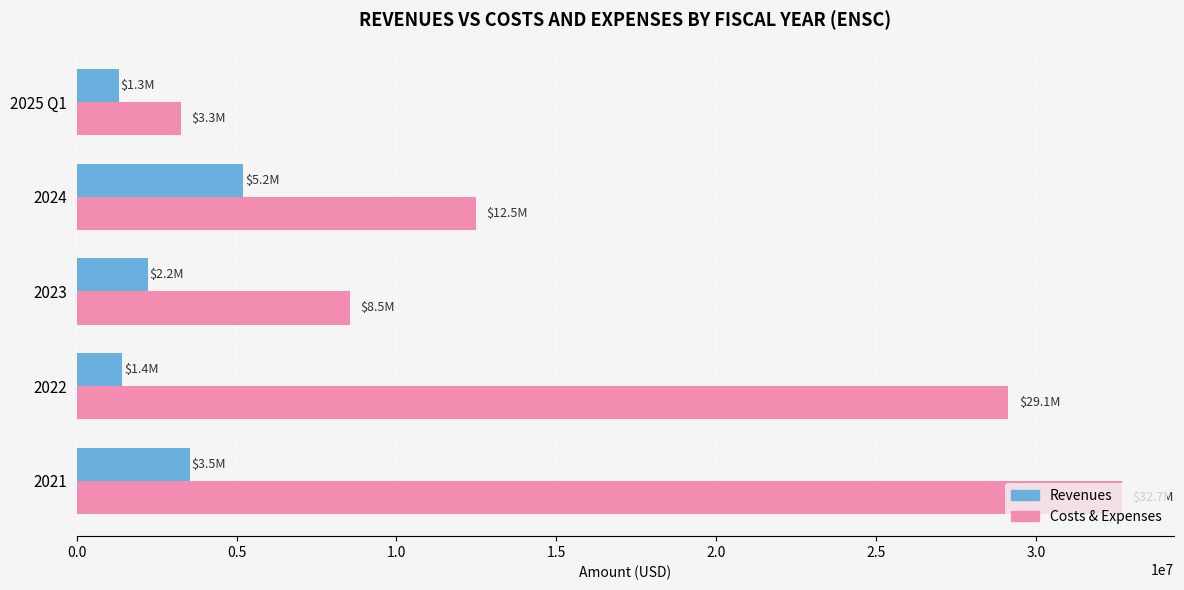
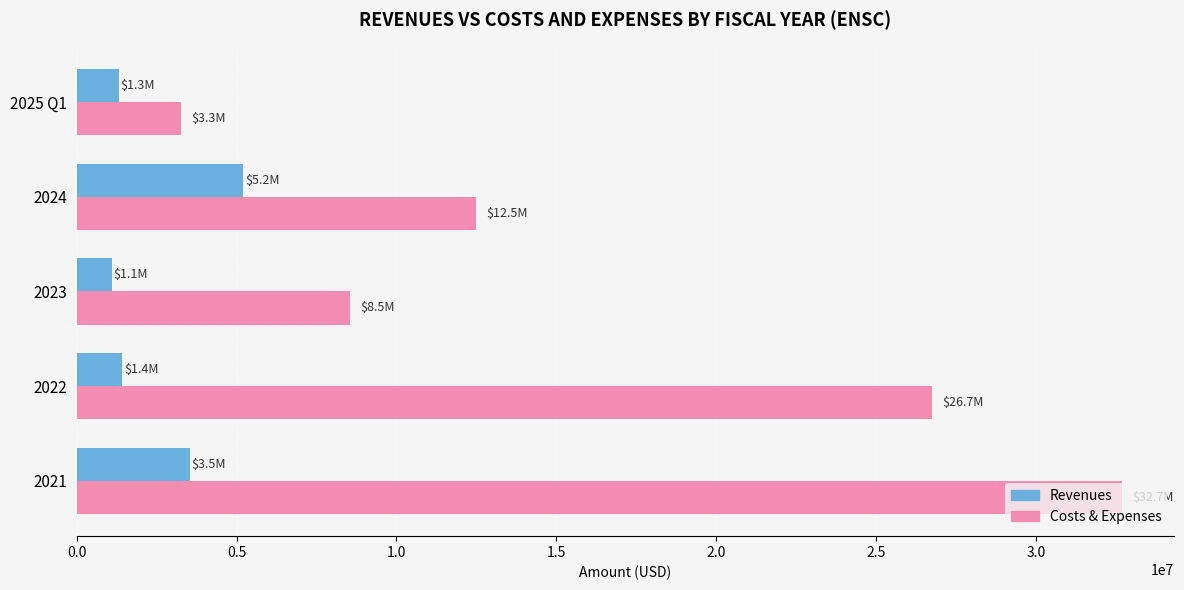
Revenues, 2023: $2.2M -> $1.1M
Costs & Expenses, 2022: $29.1M -> $26.7M
